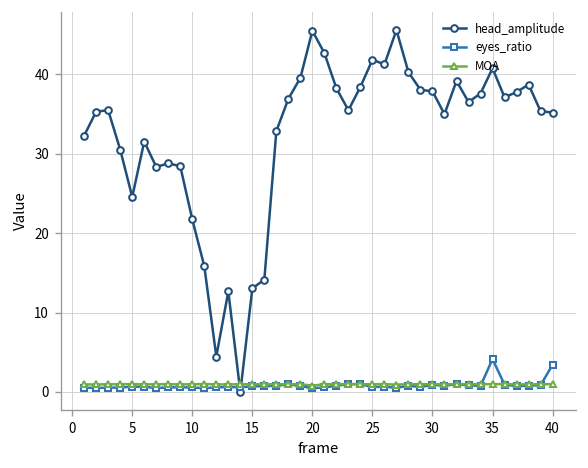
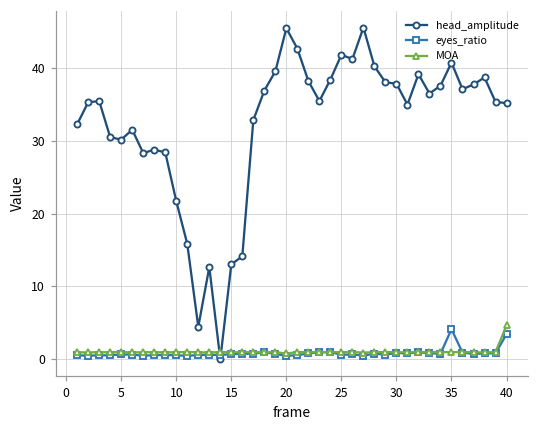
head_amplitude, 5: 25 -> 30
MOA, 40: 1 -> 5
